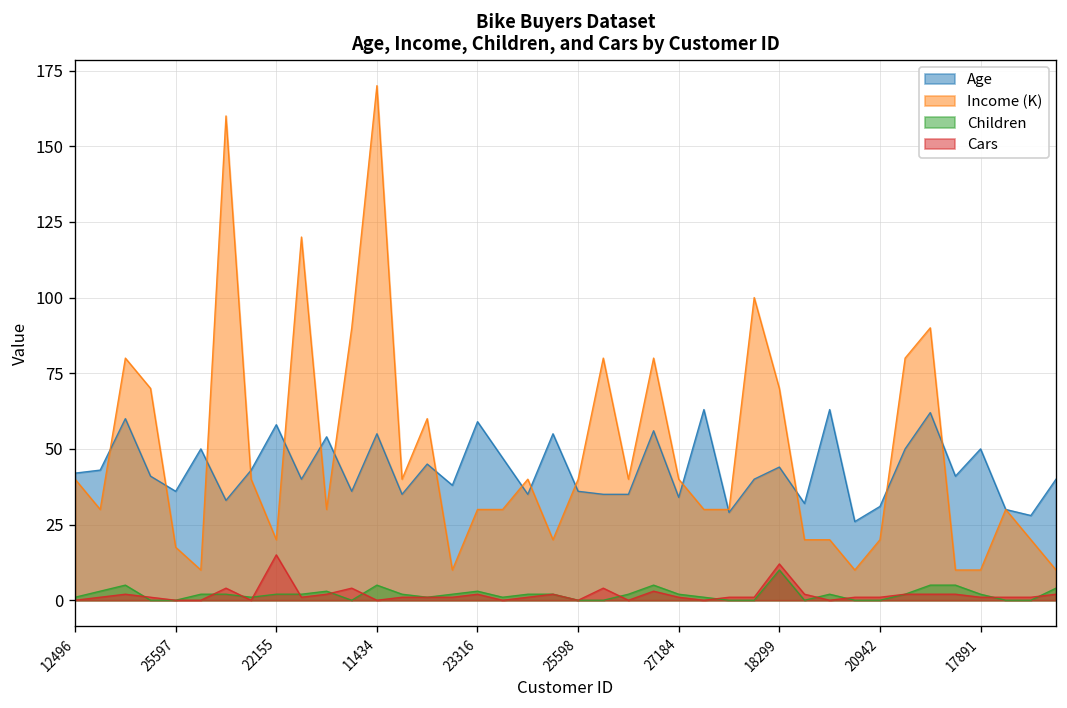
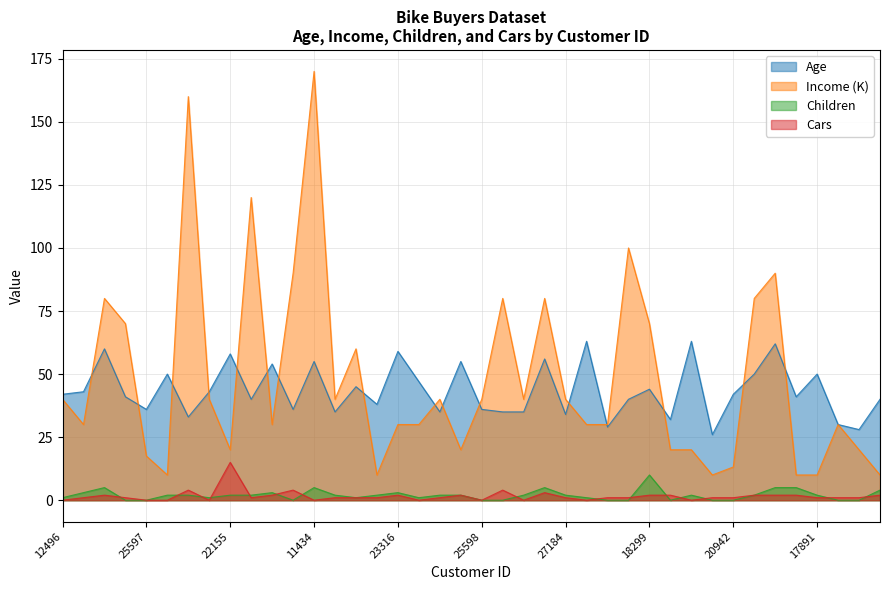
Cars, 18299: 12 -> 2
Age, 20942: 31 -> 42
Income (K), 20942: 20 -> 13
